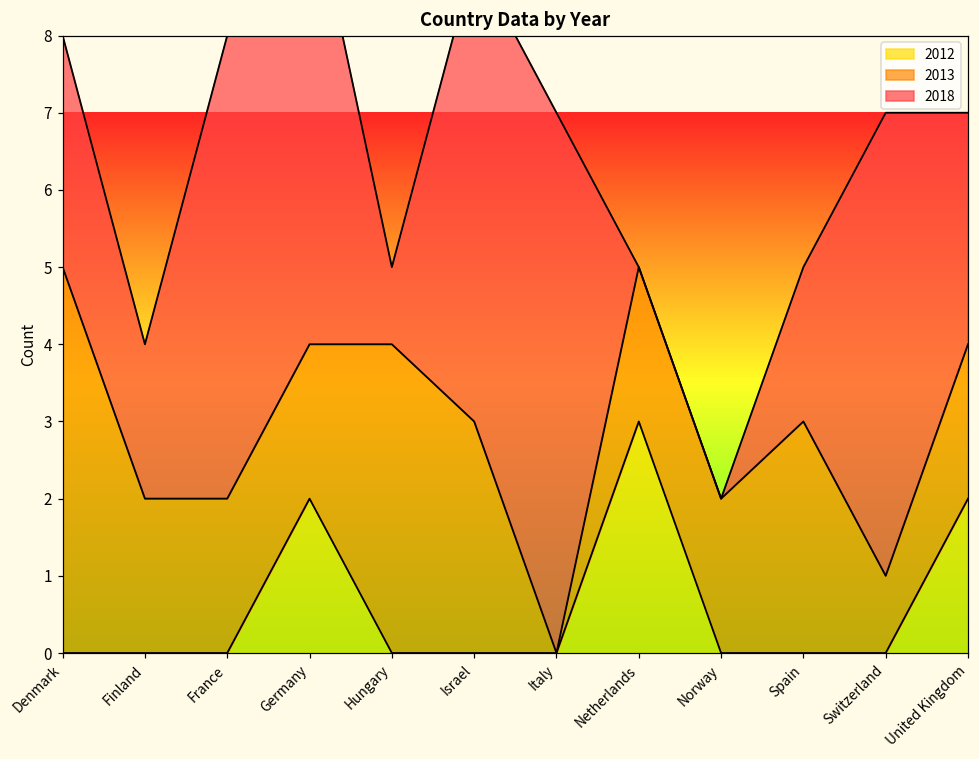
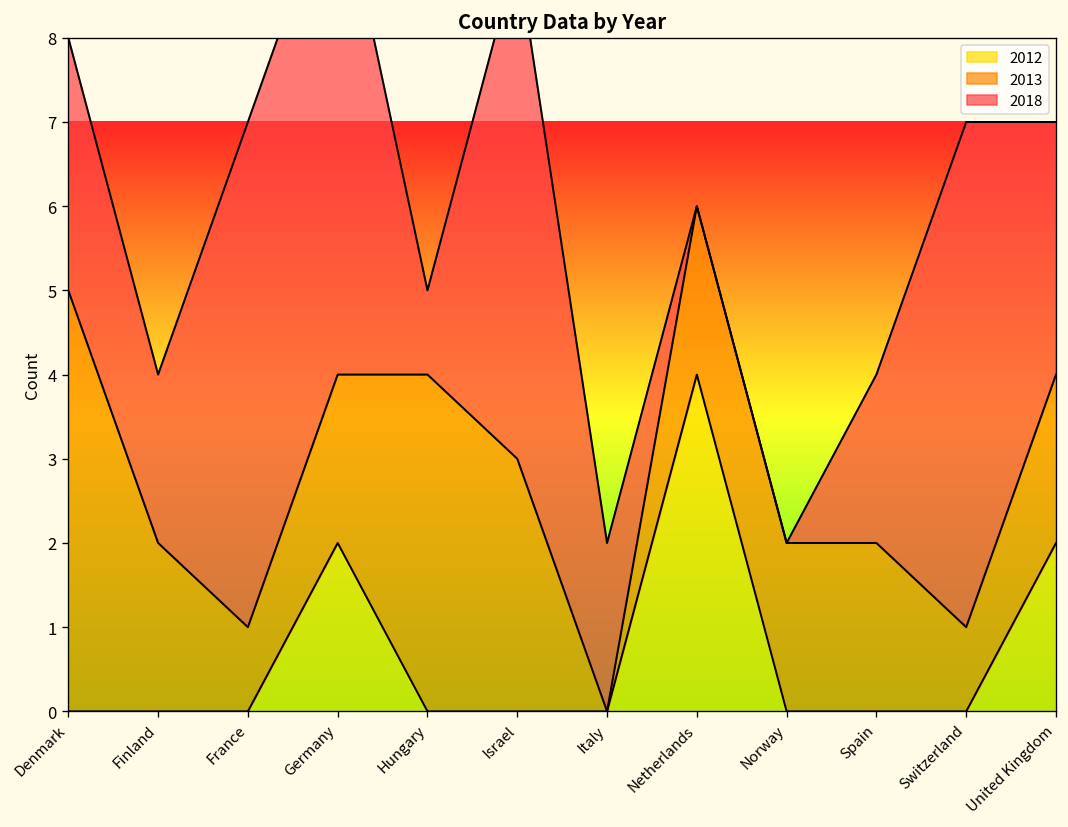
2013, France: 2 -> 1
2018, Italy: 7 -> 2
2012, Netherlands: 3 -> 4
2013, Spain: 3 -> 2
